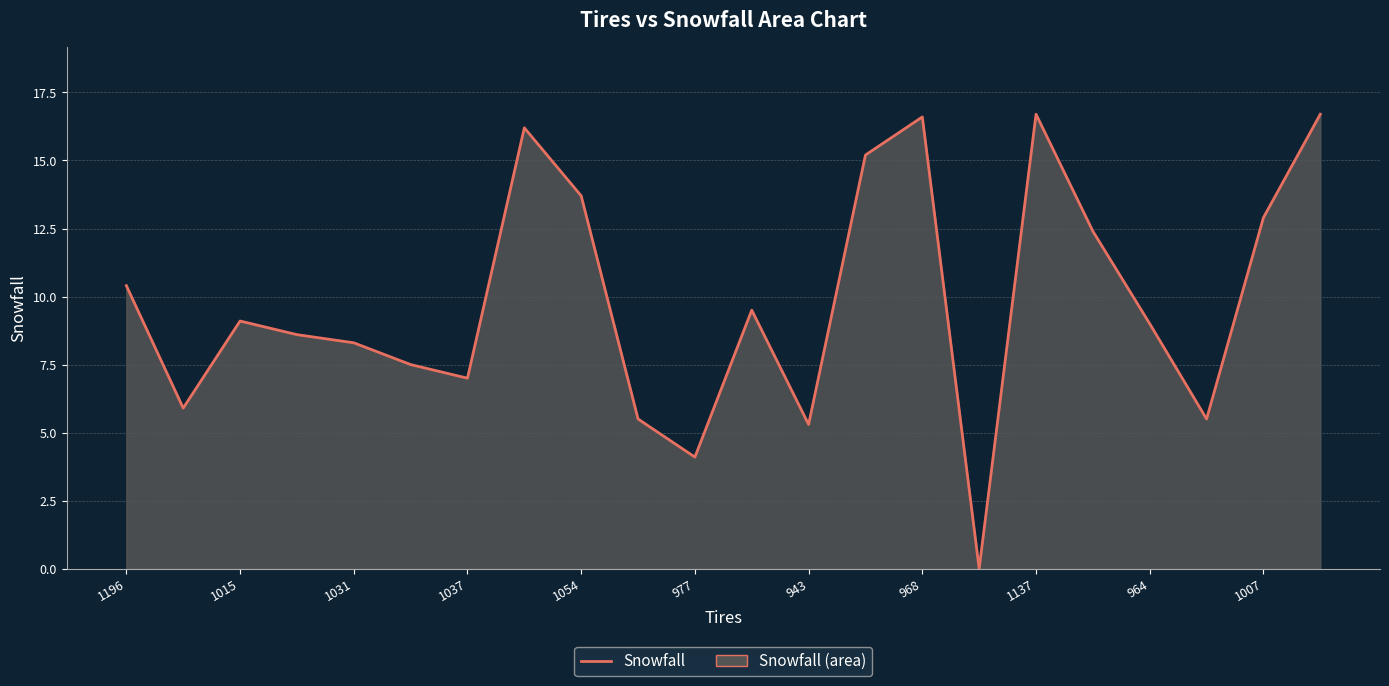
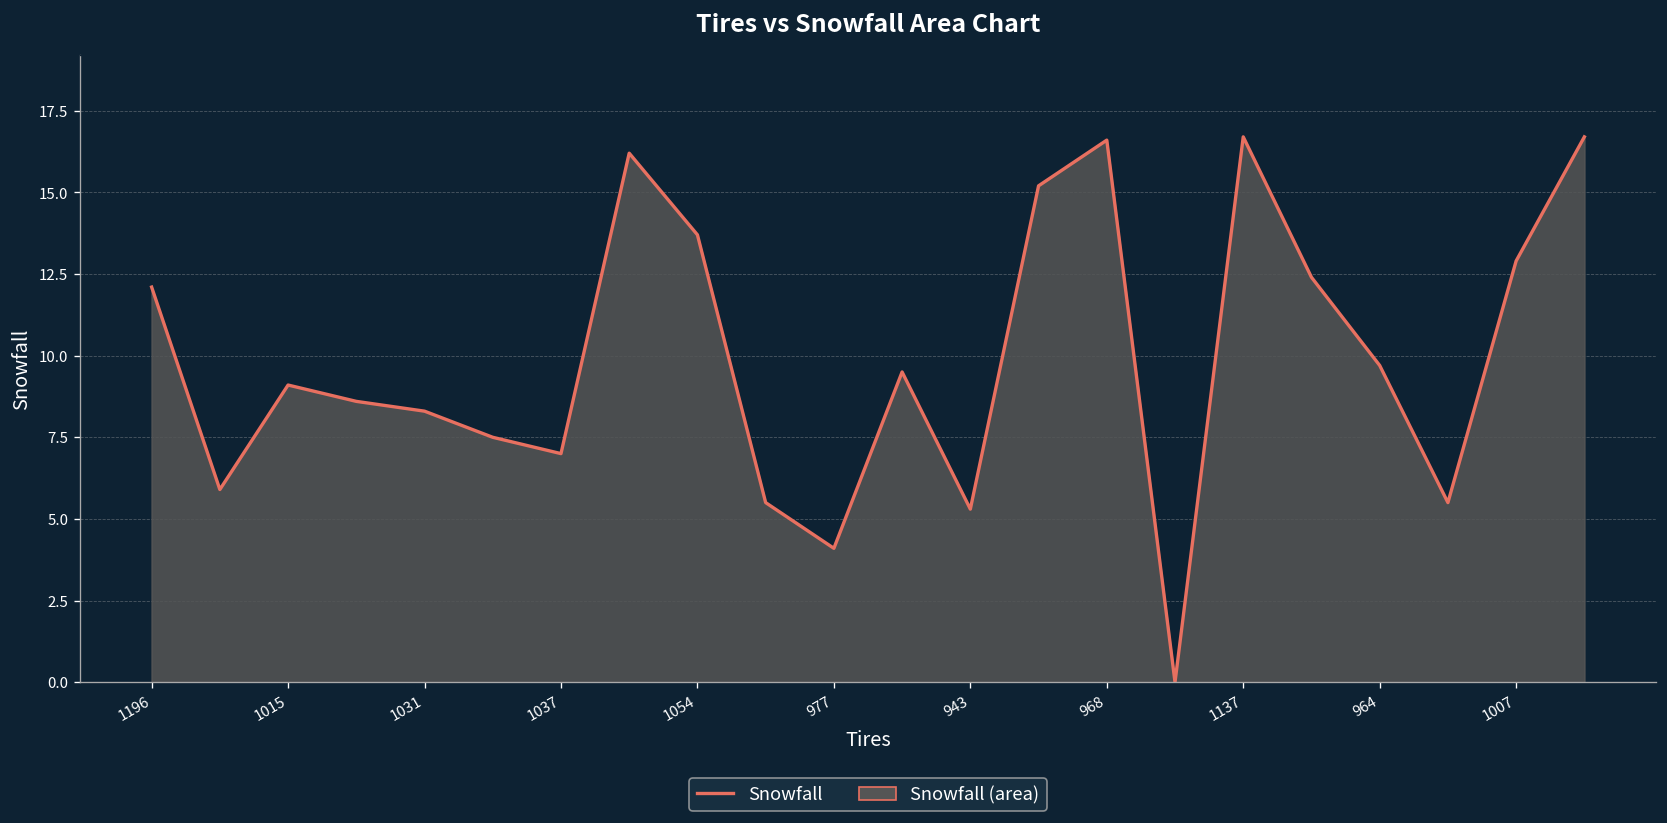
1196: 10.4 -> 12.1
964: 9.0 -> 9.7
